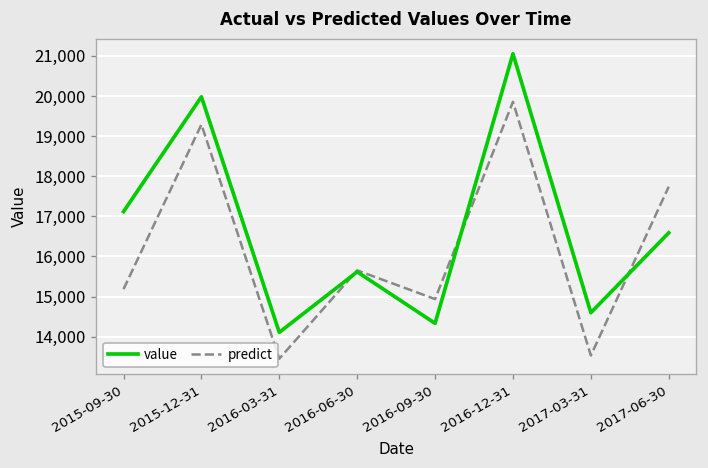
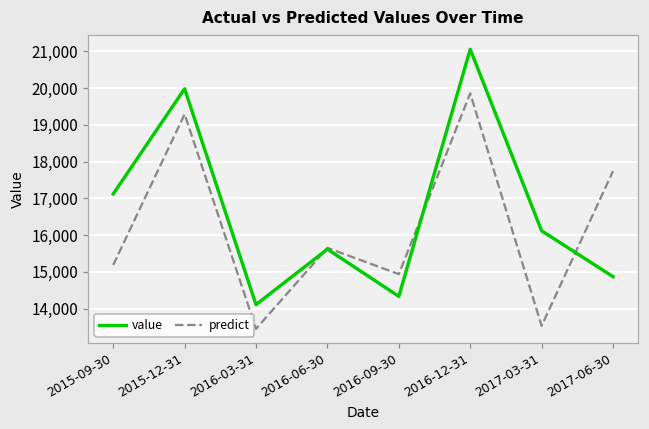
value, 2017-03-31: 14,600 -> 16,100
value, 2017-06-30: 16,600 -> 14,900
